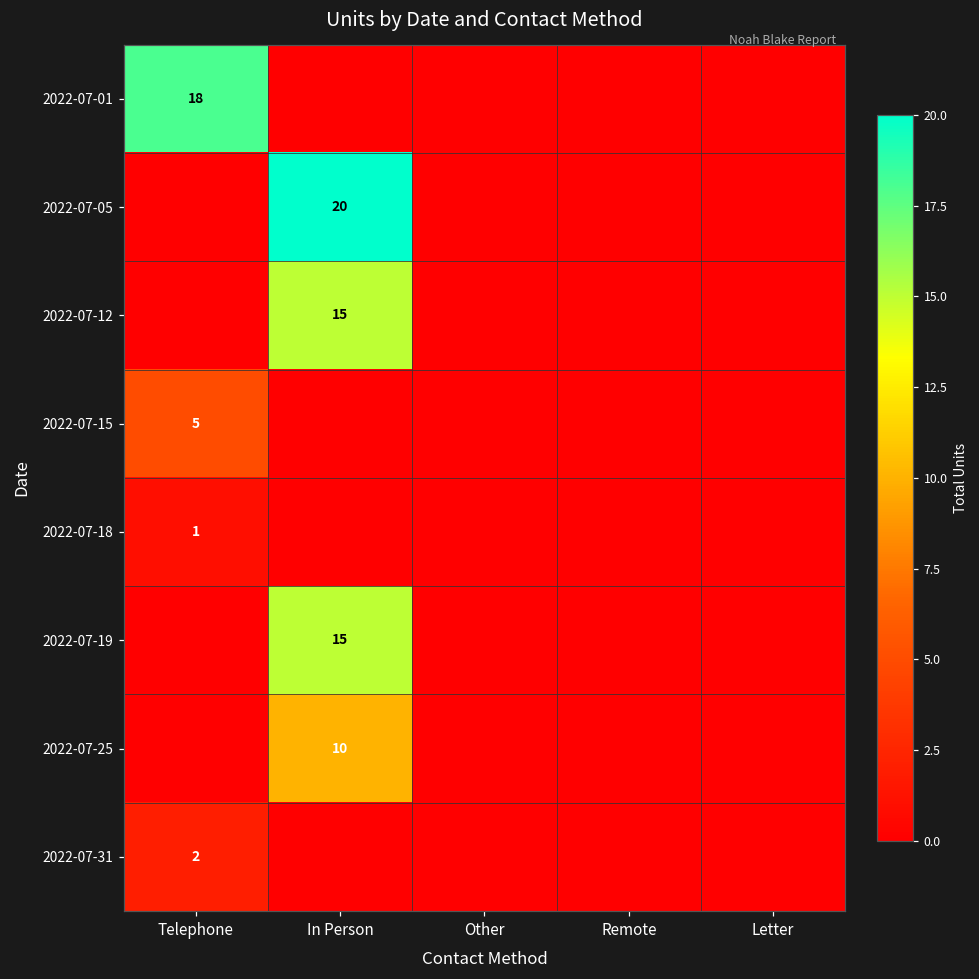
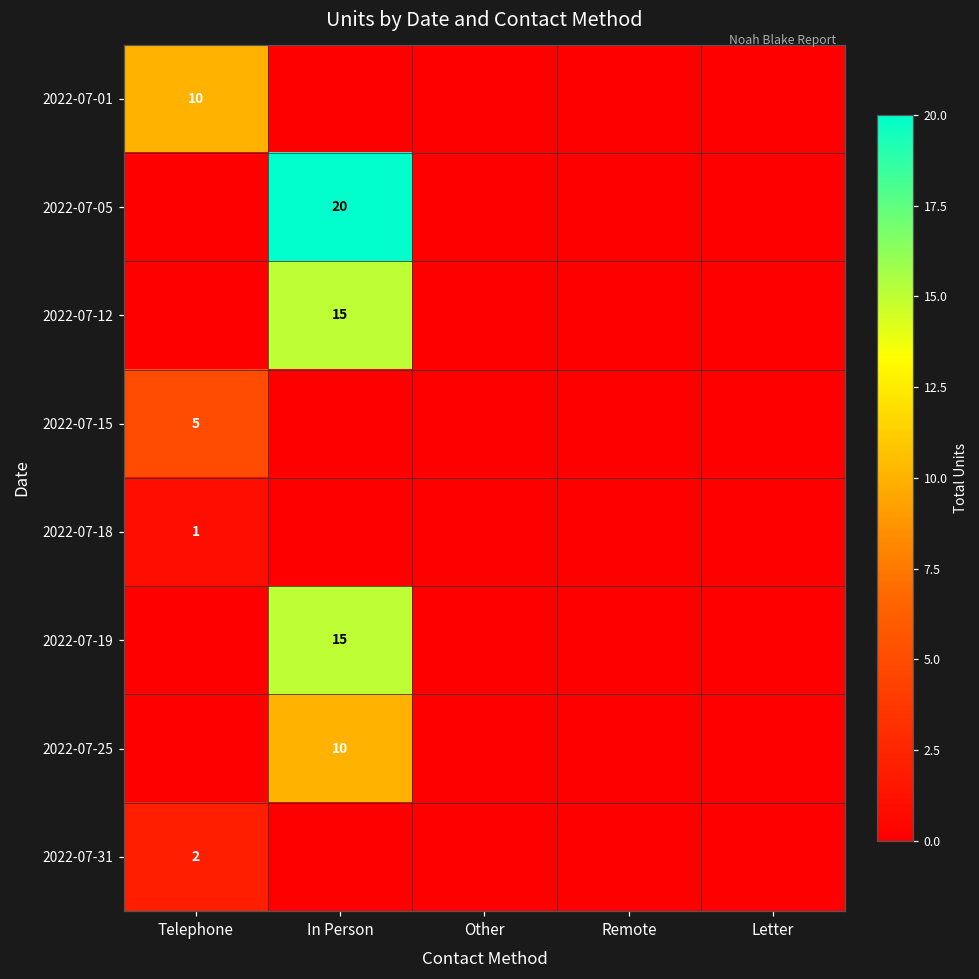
2022-07-01, Telephone: 18 -> 10
